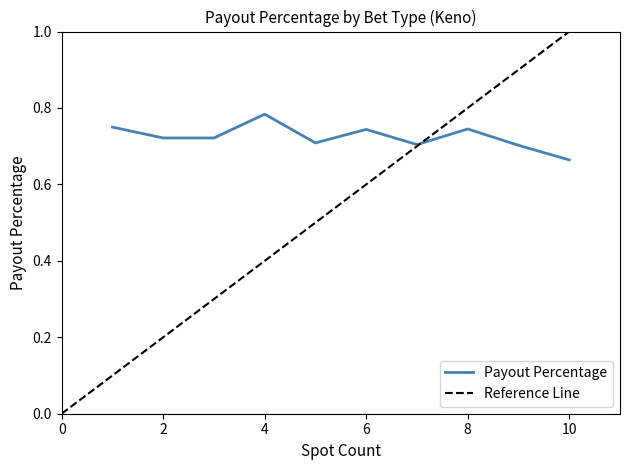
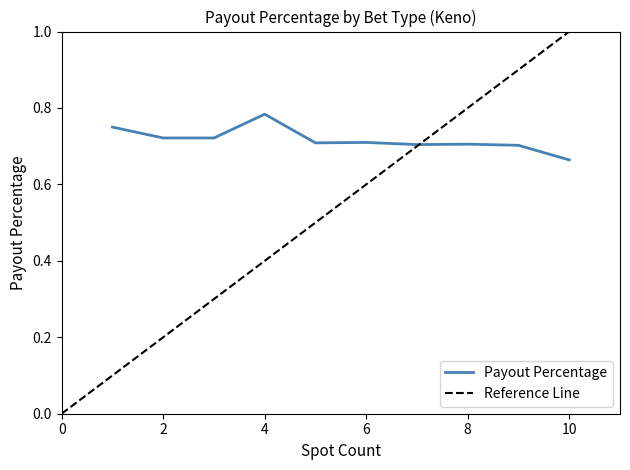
Payout Percentage, 6: 0.74 -> 0.71
Payout Percentage, 8: 0.75 -> 0.71
